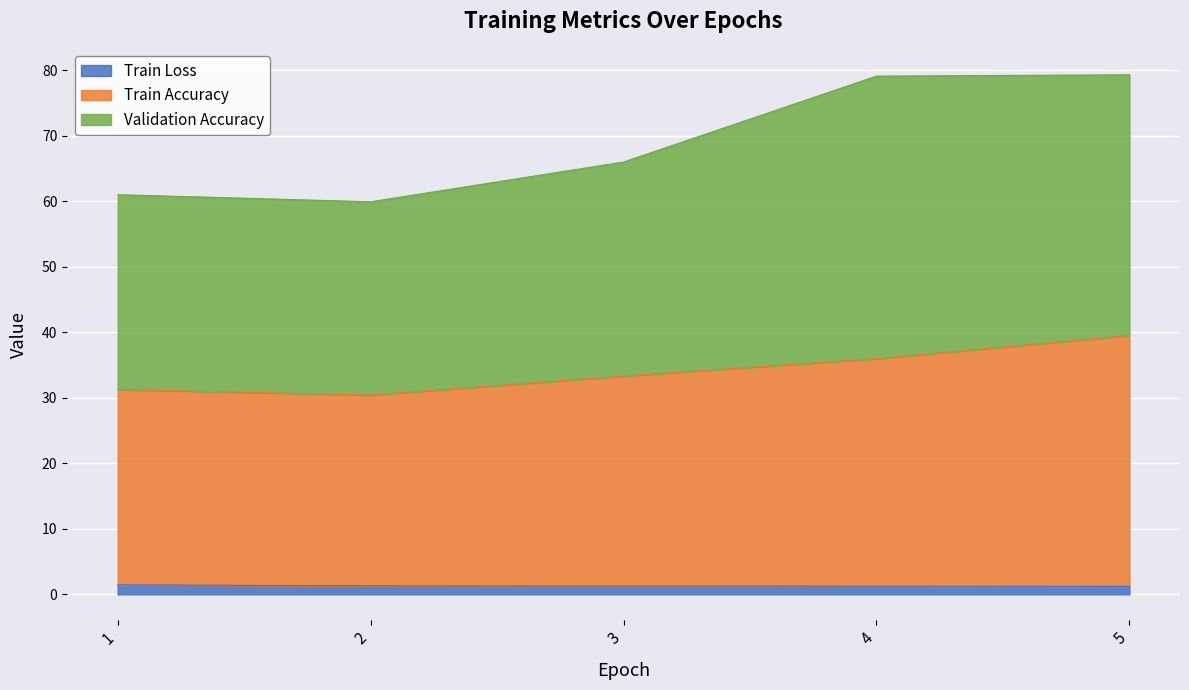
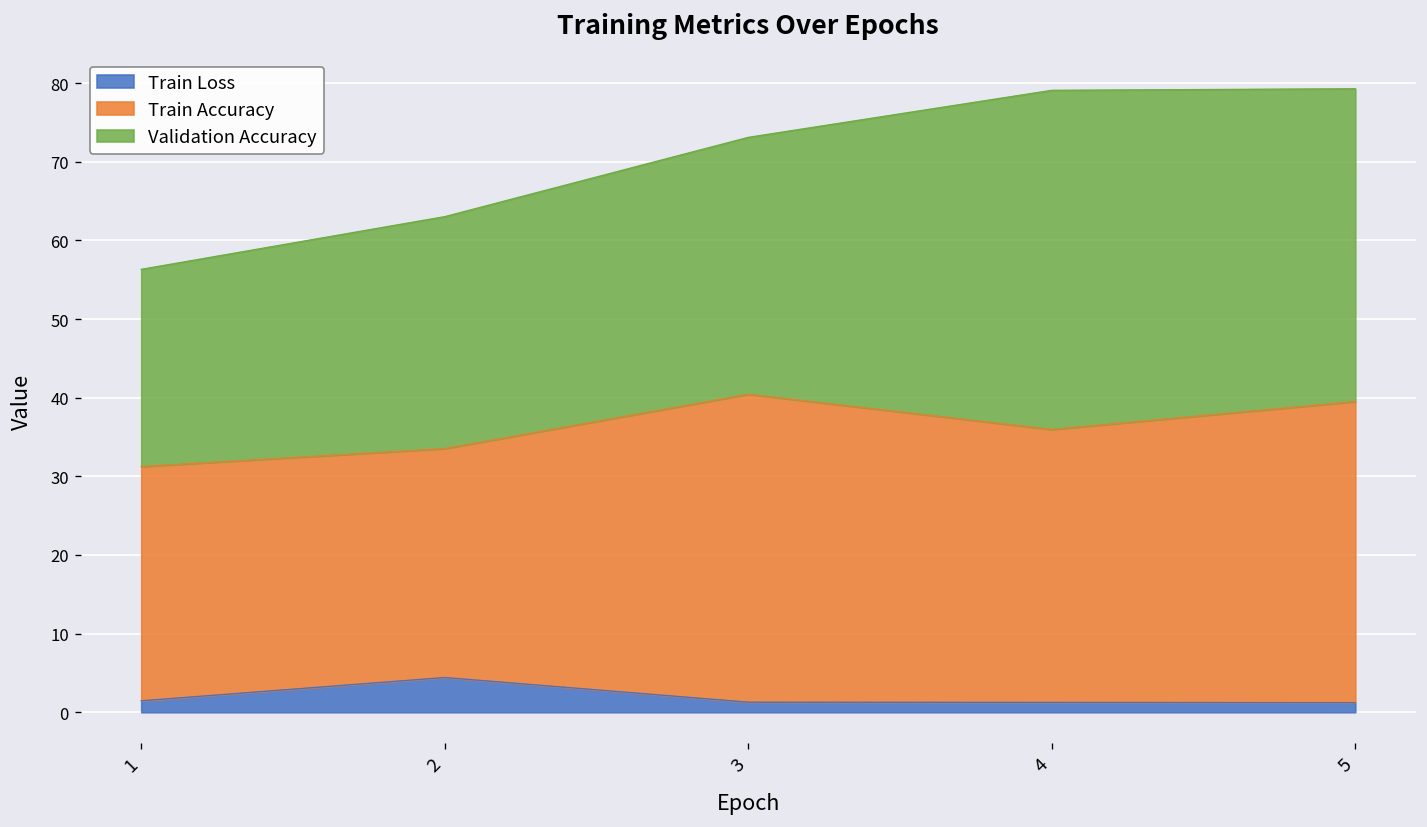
Validation Accuracy, 1: 30 -> 25
Train Loss, 2: 1 -> 4
Train Accuracy, 3: 32 -> 39
